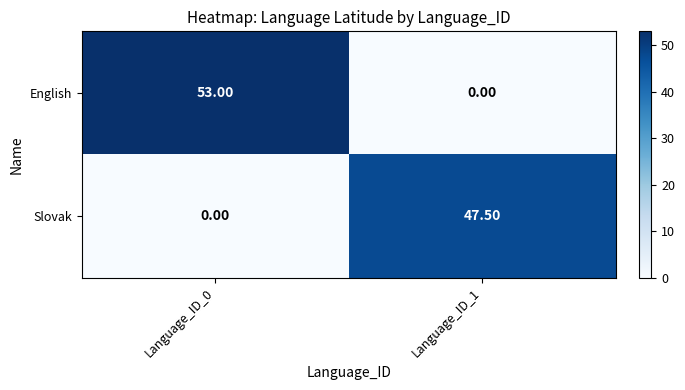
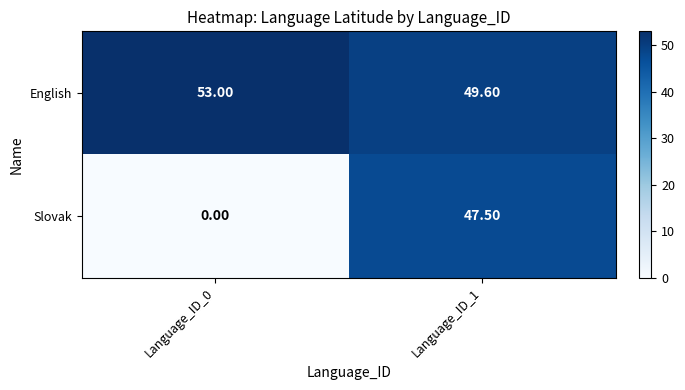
English, Language_ID_1: 0.00 -> 49.60
